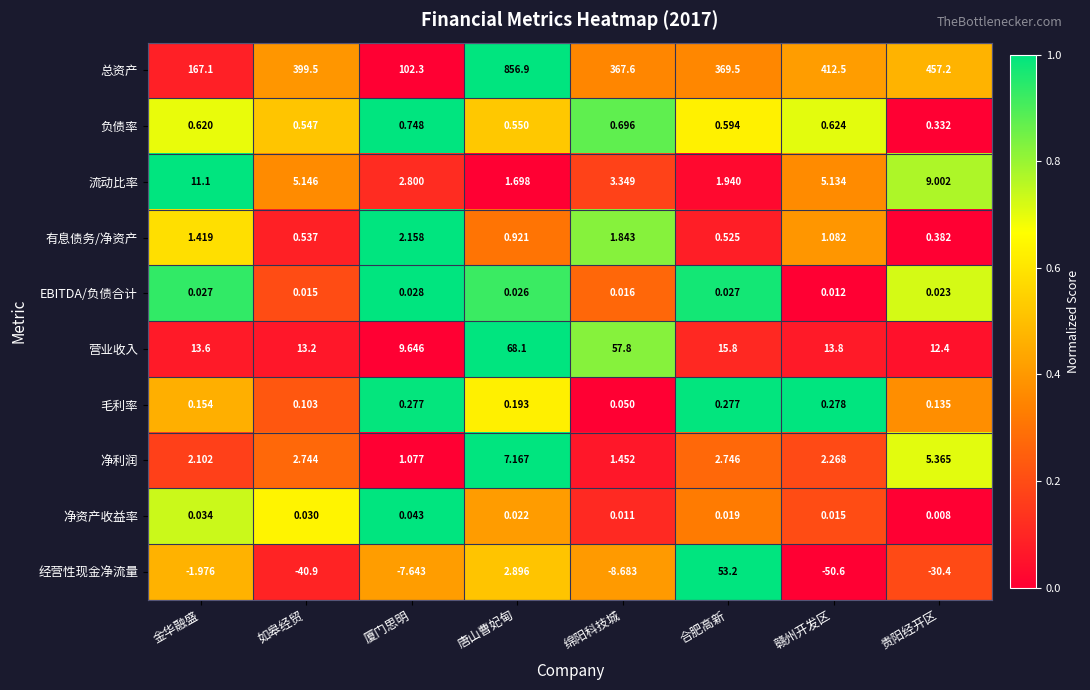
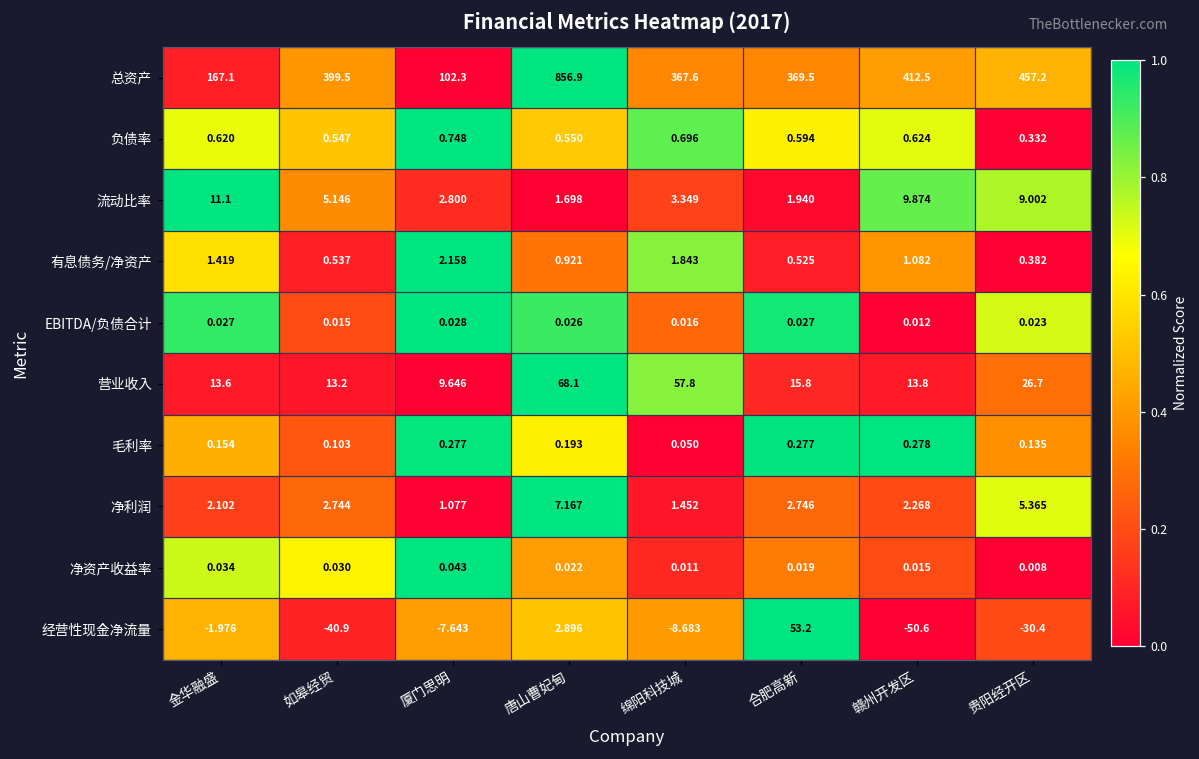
流动比率, 赣州开发区: 5.134 -> 9.874
营业收入, 贵阳经开区: 12.4 -> 26.7
